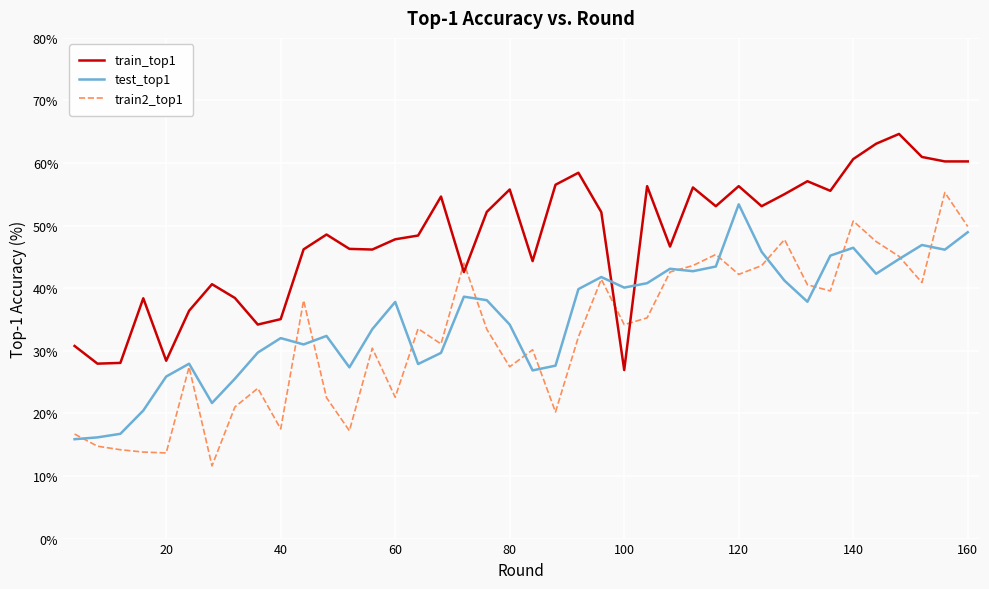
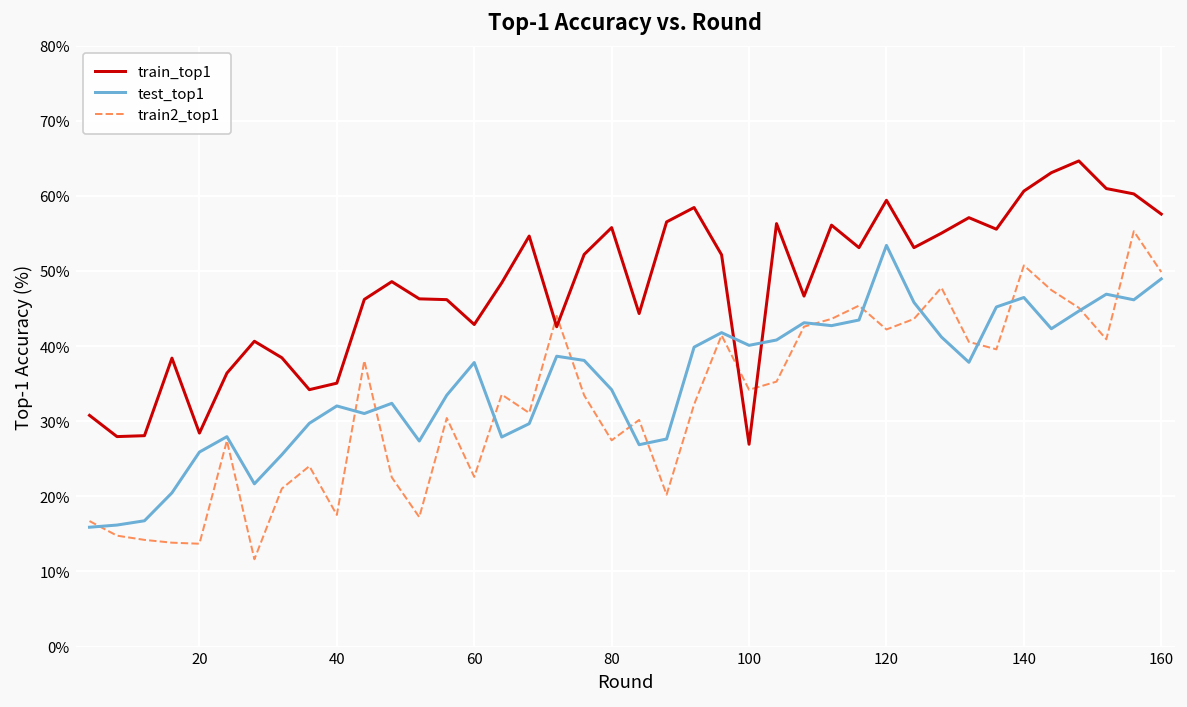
train_top1, 60: 48% -> 43%
train_top1, 120: 56% -> 59%
train_top1, 160: 60% -> 58%
